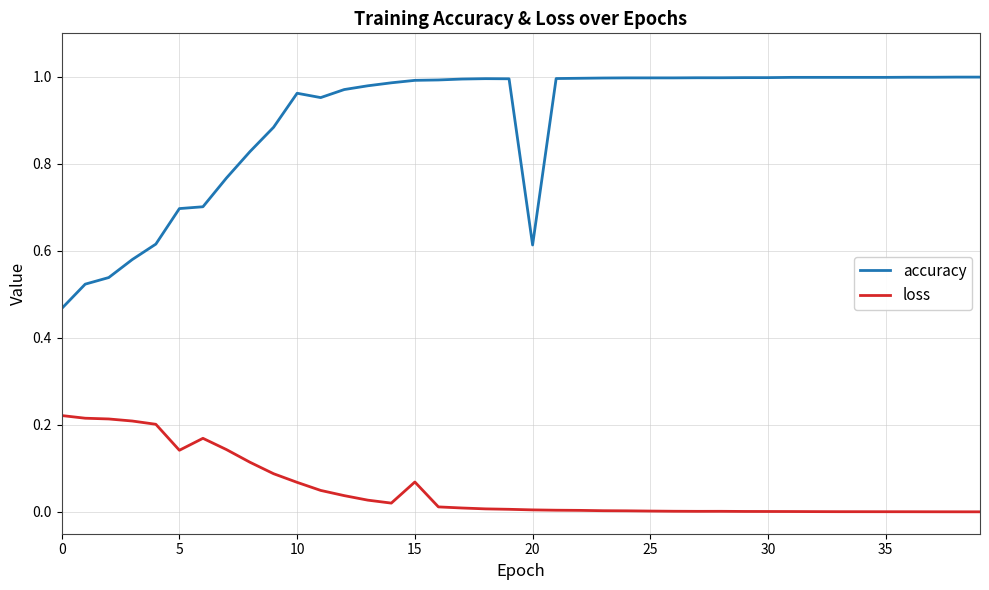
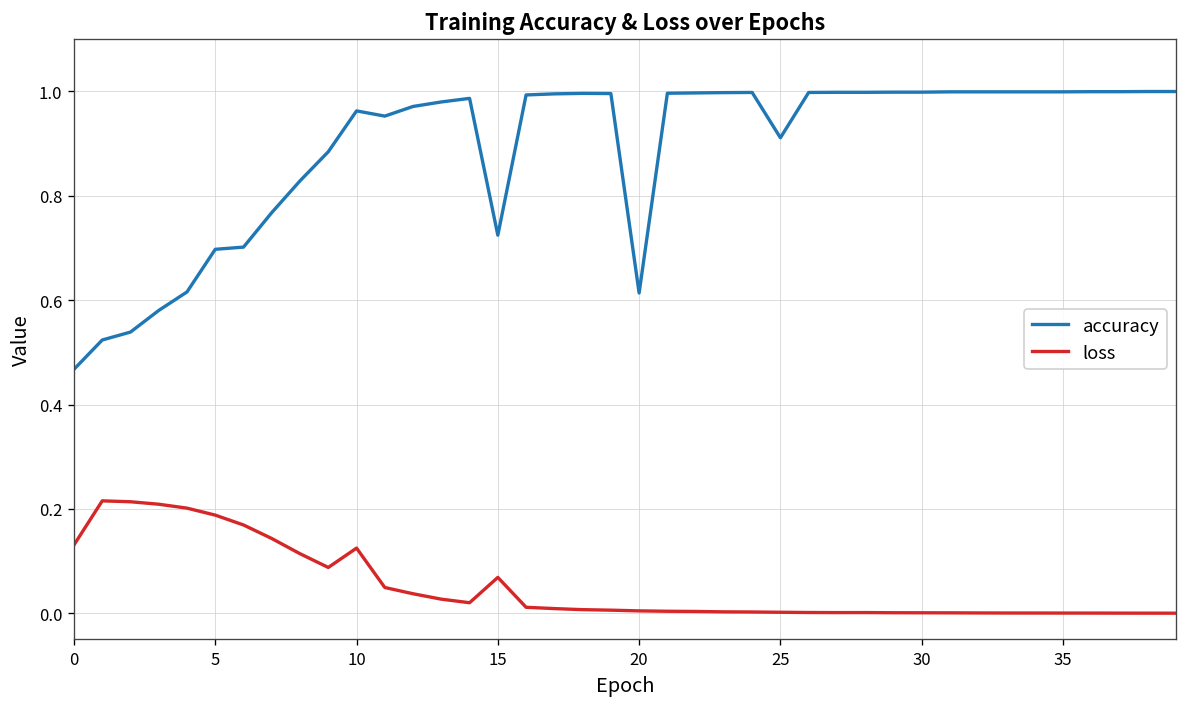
loss, 0: 0.22 -> 0.13
loss, 5: 0.14 -> 0.19
loss, 10: 0.07 -> 0.12
accuracy, 15: 0.99 -> 0.72
accuracy, 25: 1.00 -> 0.91
